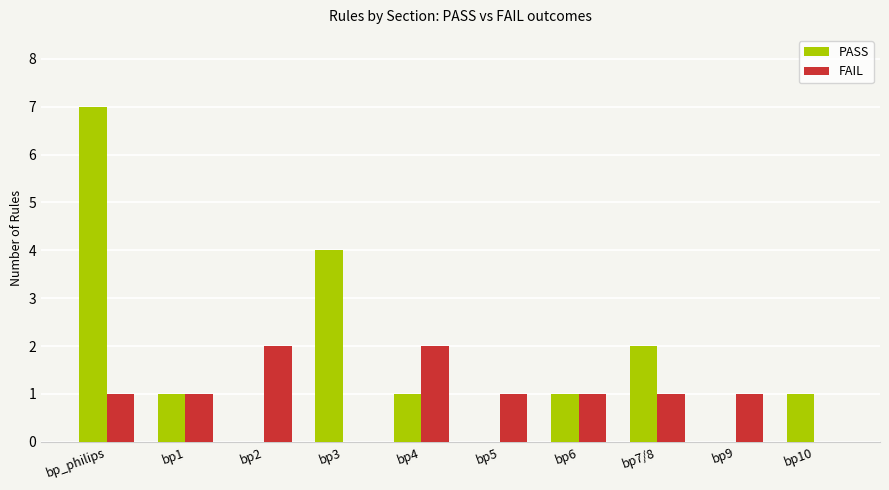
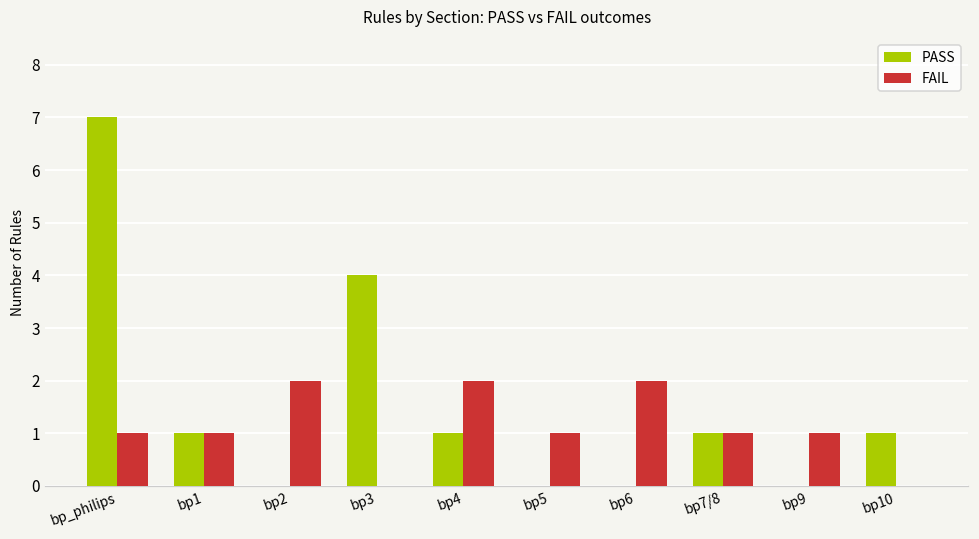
PASS, bp6: 1 -> 0
FAIL, bp6: 1 -> 2
PASS, bp7/8: 2 -> 1
